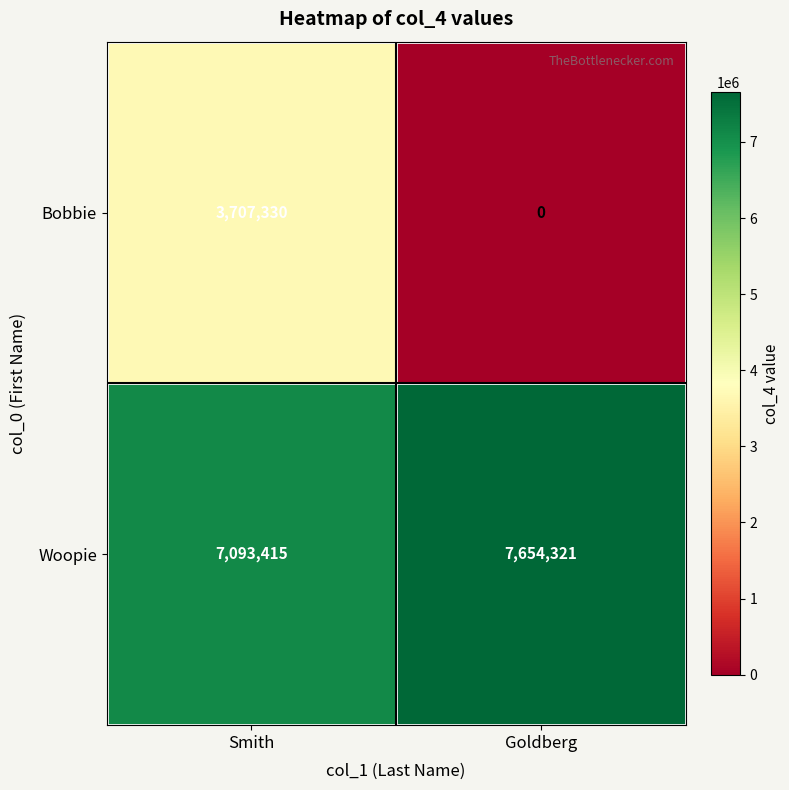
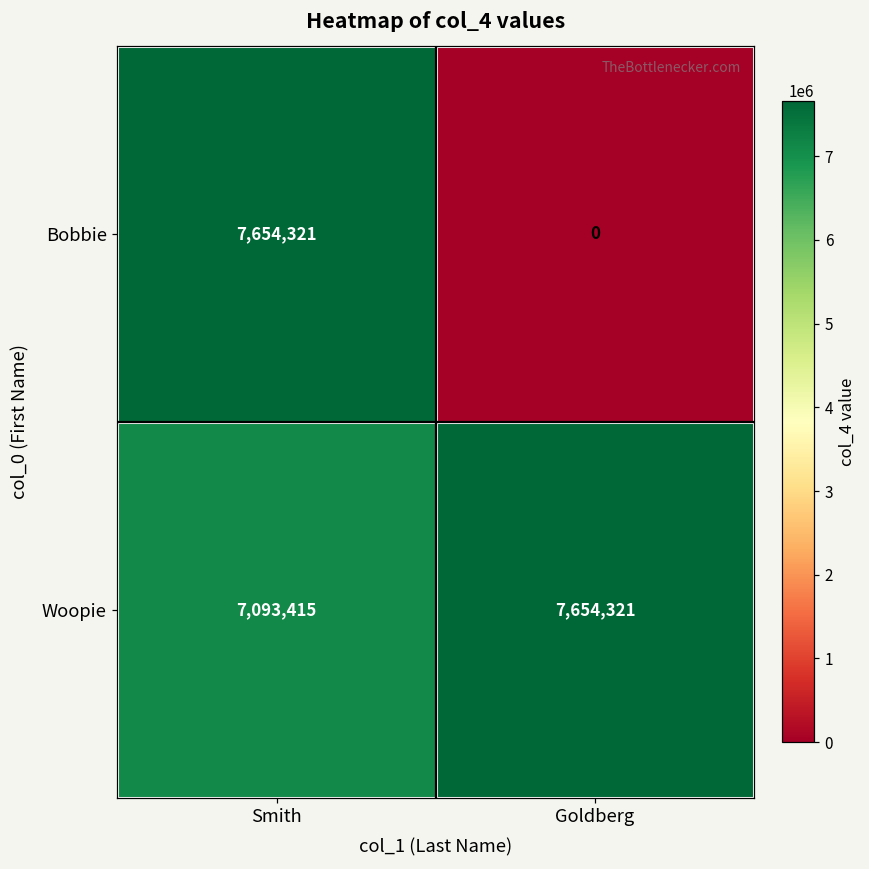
Bobbie, Smith: 3,707,330 -> 7,654,321
